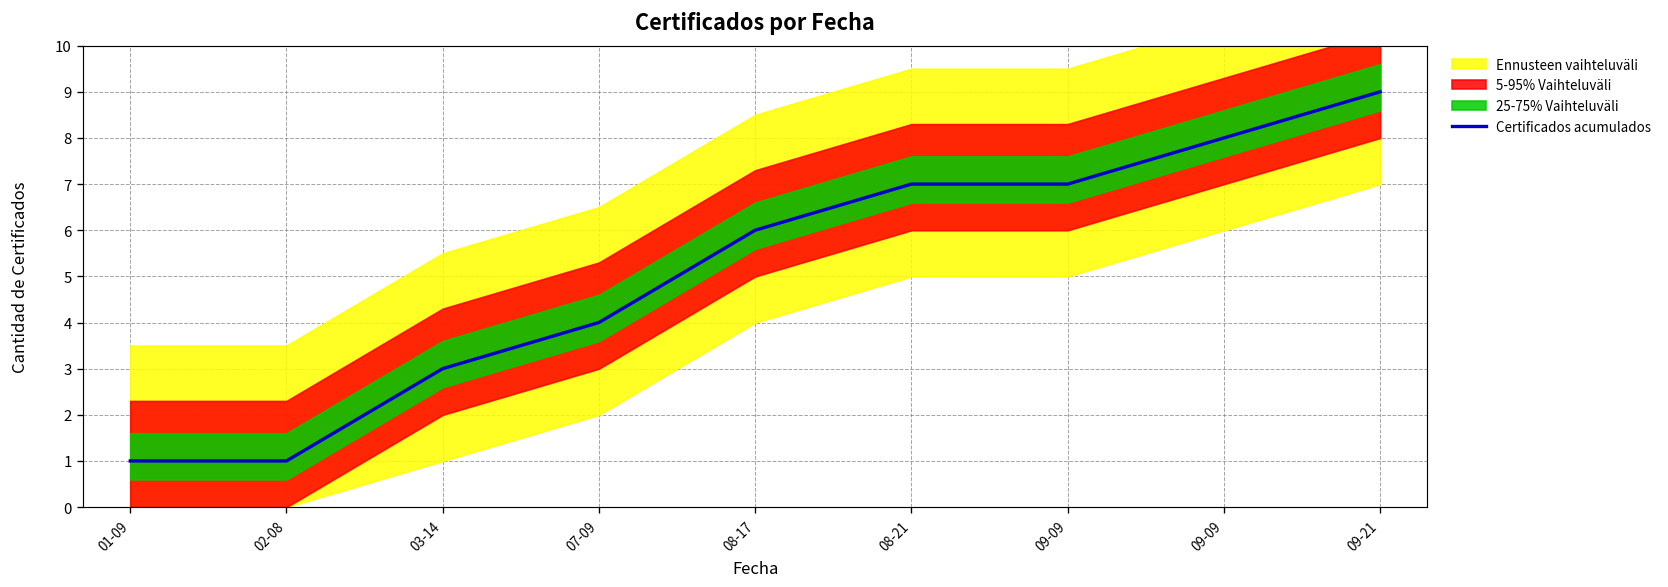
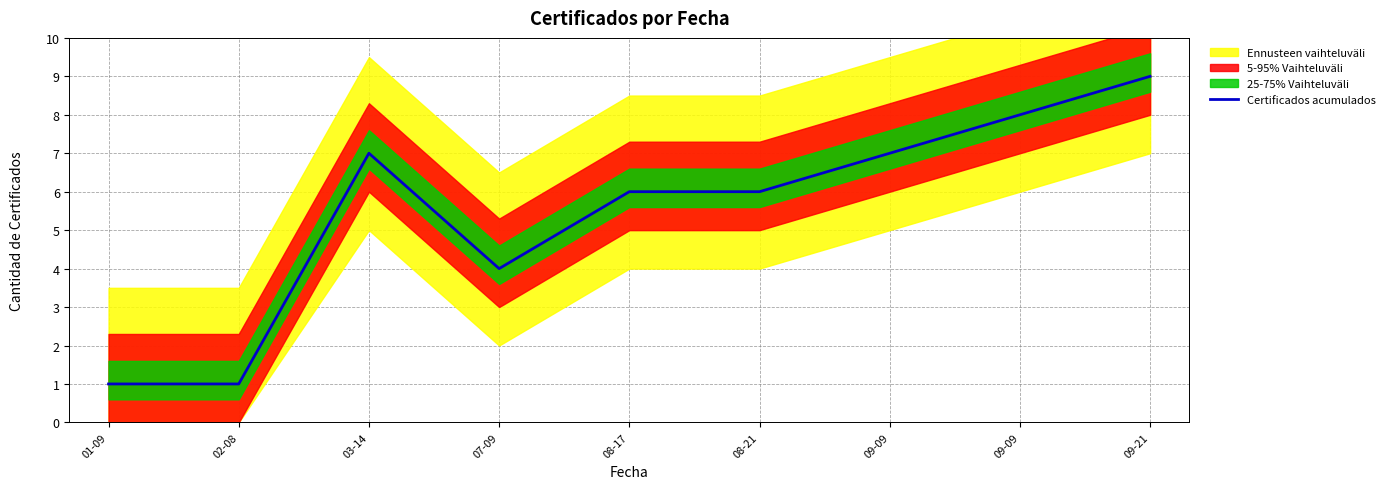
Certificados acumulados, 03-14: 3 -> 7
Certificados acumulados, 08-21: 7 -> 6
